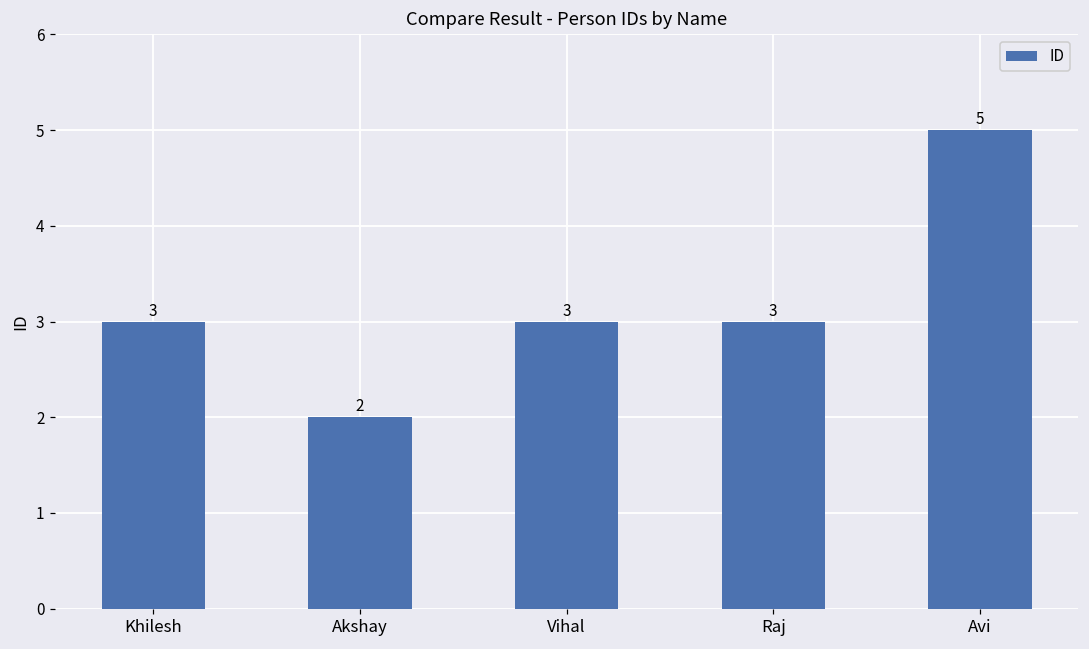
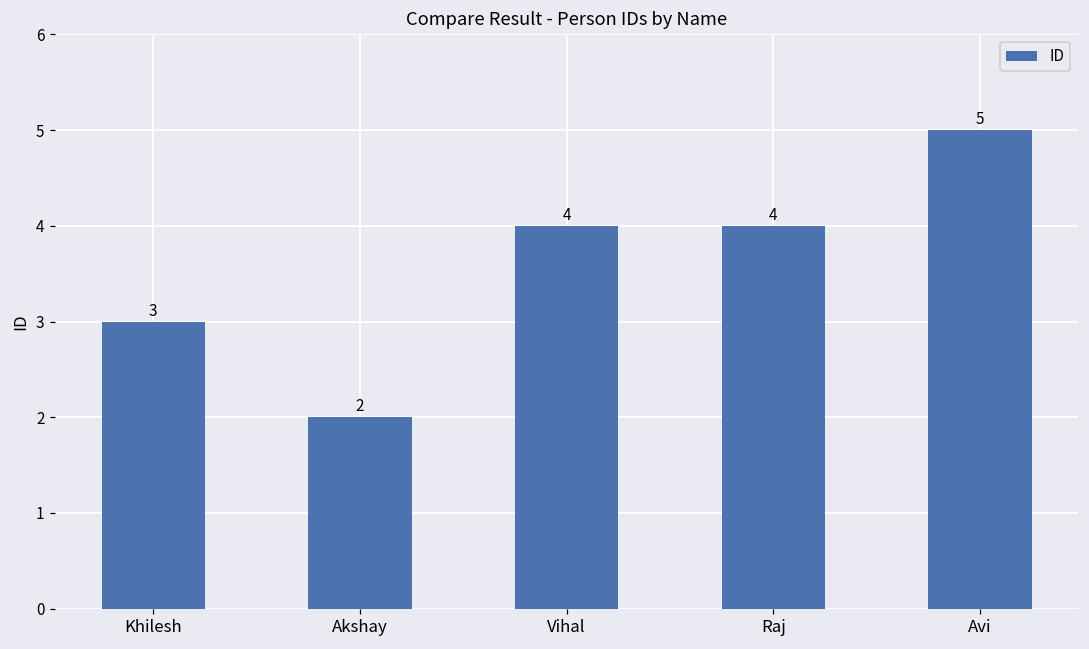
Vihal: 3 -> 4
Raj: 3 -> 4
